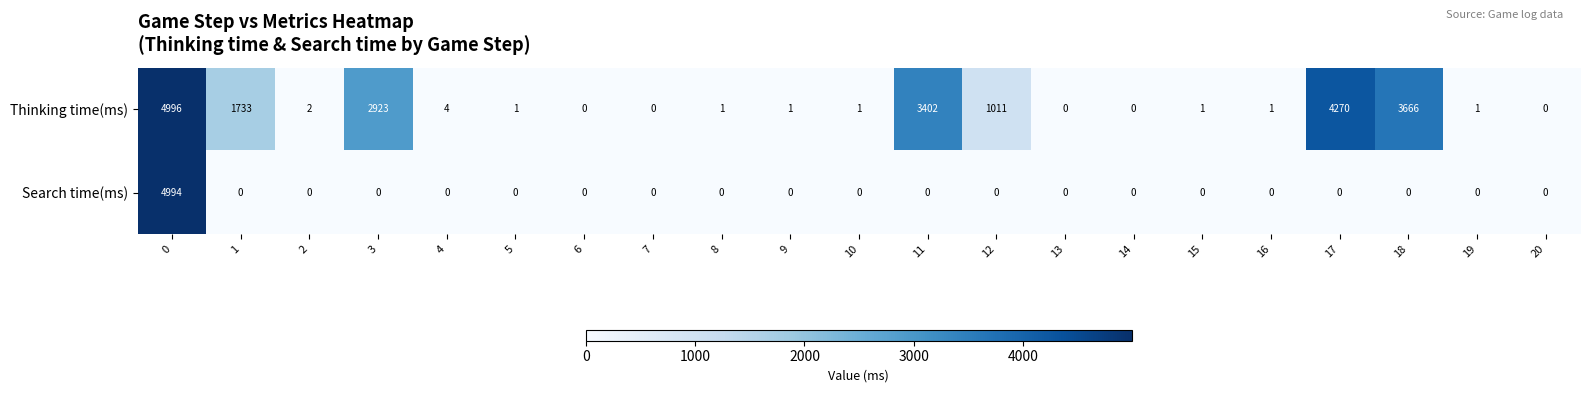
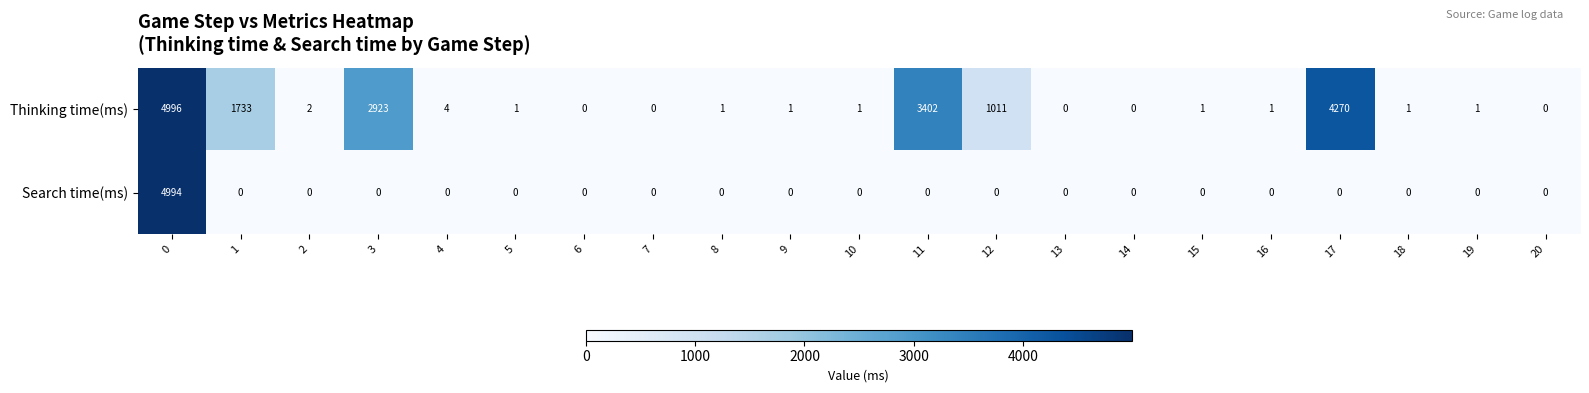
Thinking time(ms), 18: 3666 -> 1
